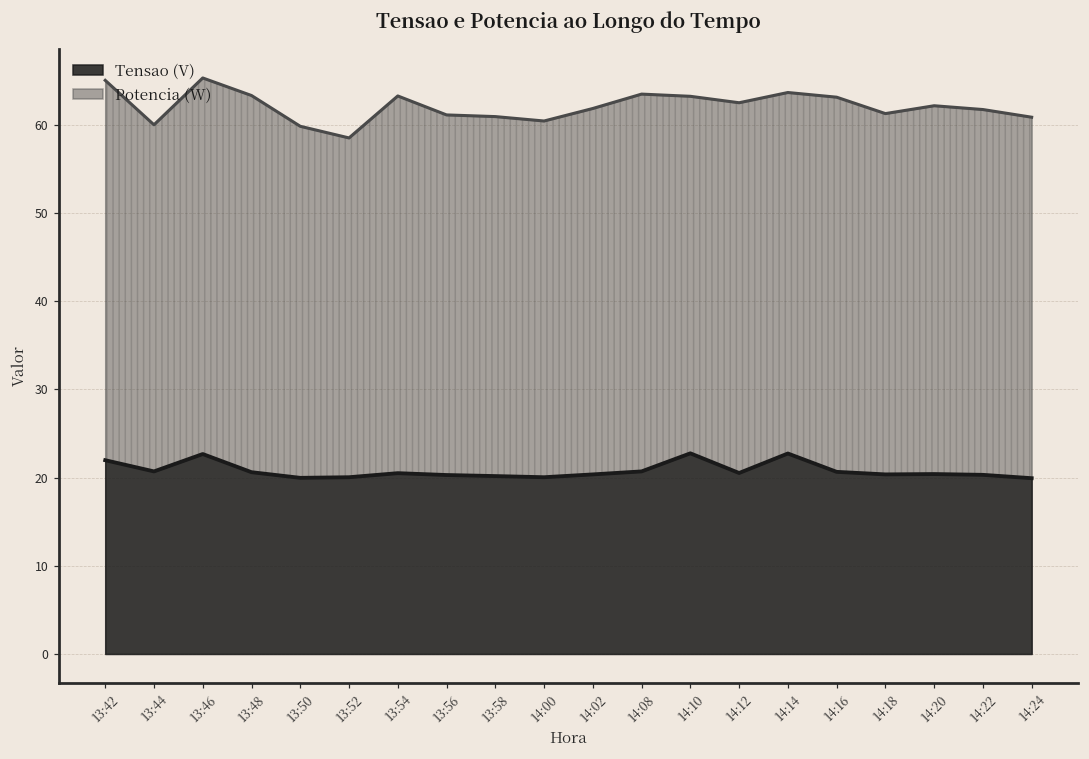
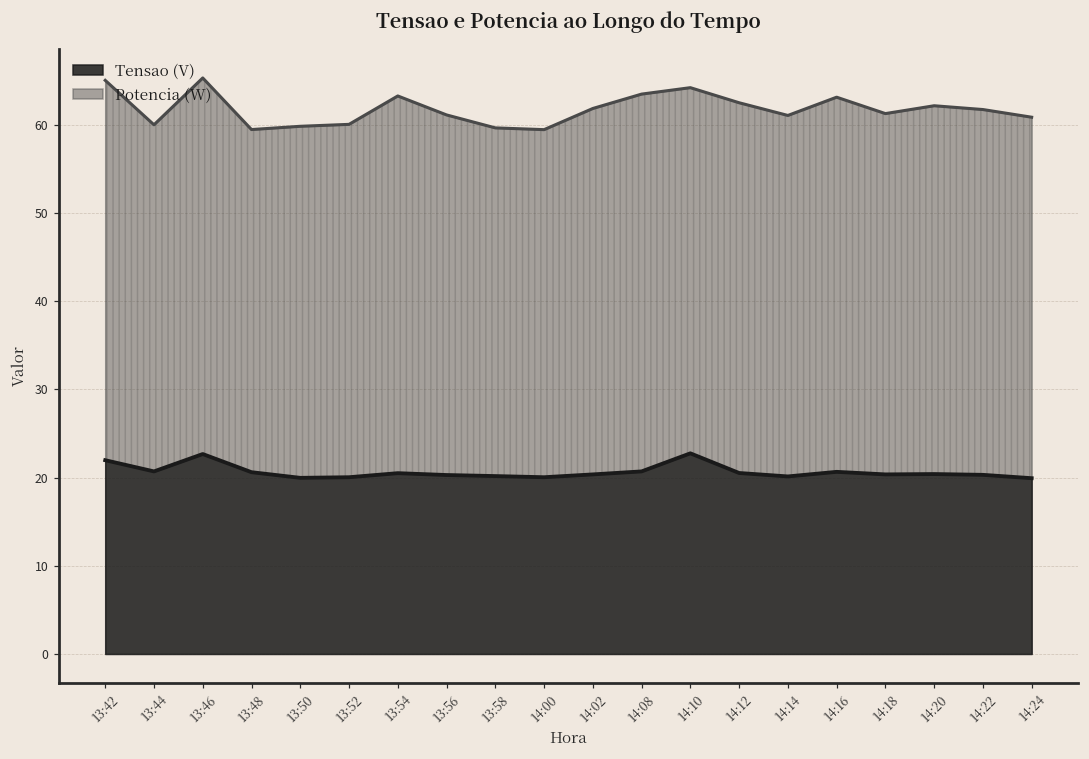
Potencia (W), 13:48: 43 -> 39
Potencia (W), 13:52: 38 -> 40
Potencia (W), 13:58: 41 -> 39
Potencia (W), 14:00: 40 -> 39
Potencia (W), 14:10: 40 -> 41
Tensao (V), 14:14: 23 -> 20
